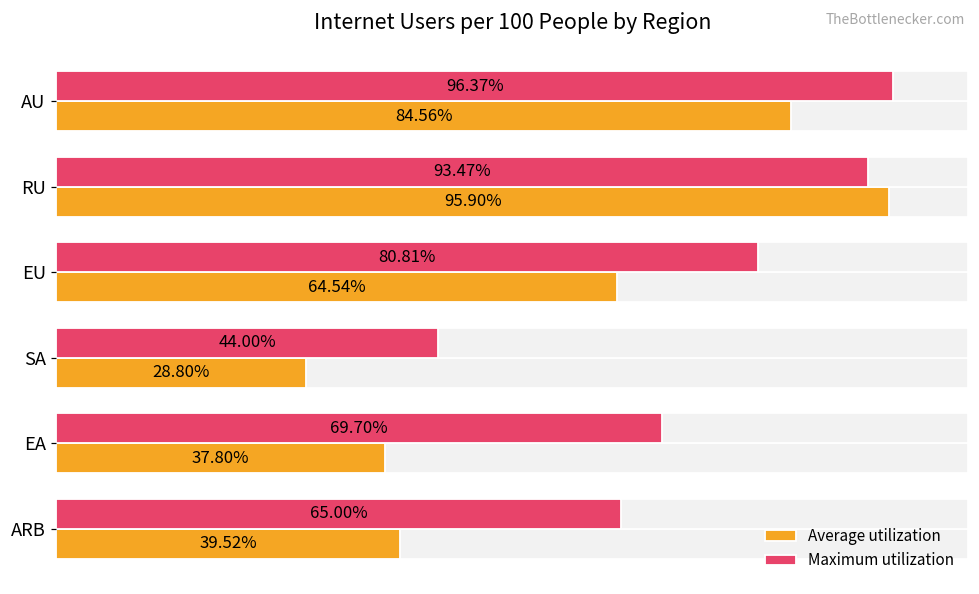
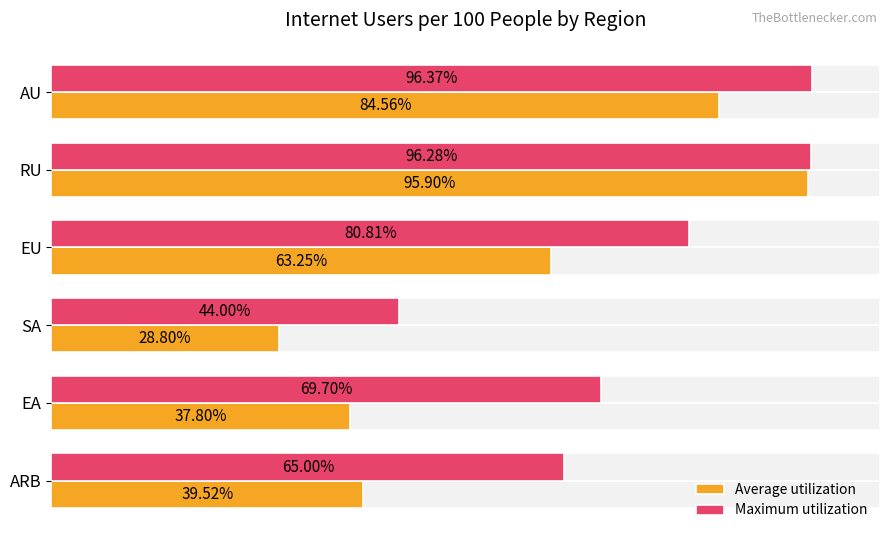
Maximum utilization, RU: 93.47% -> 96.28%
Average utilization, EU: 64.54% -> 63.25%
